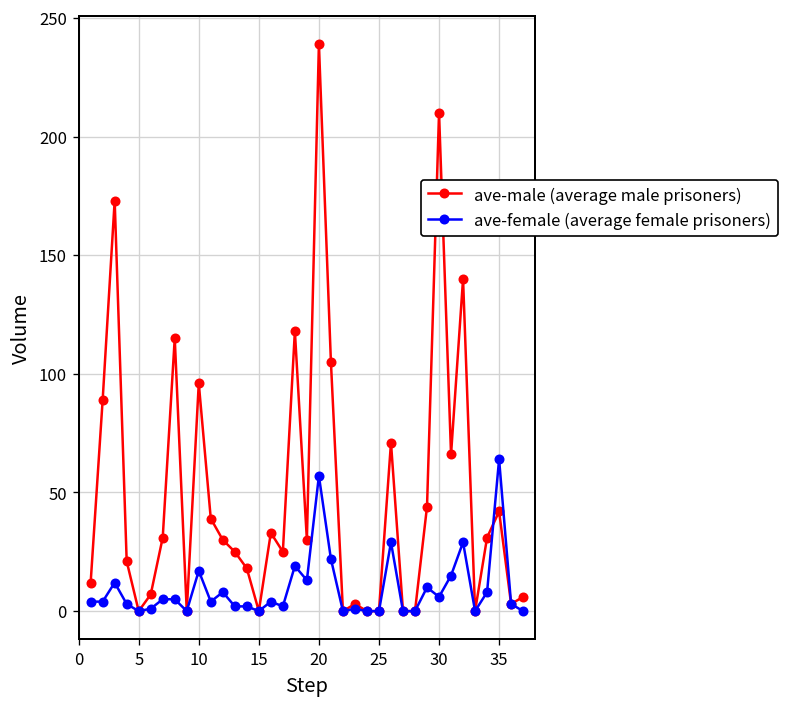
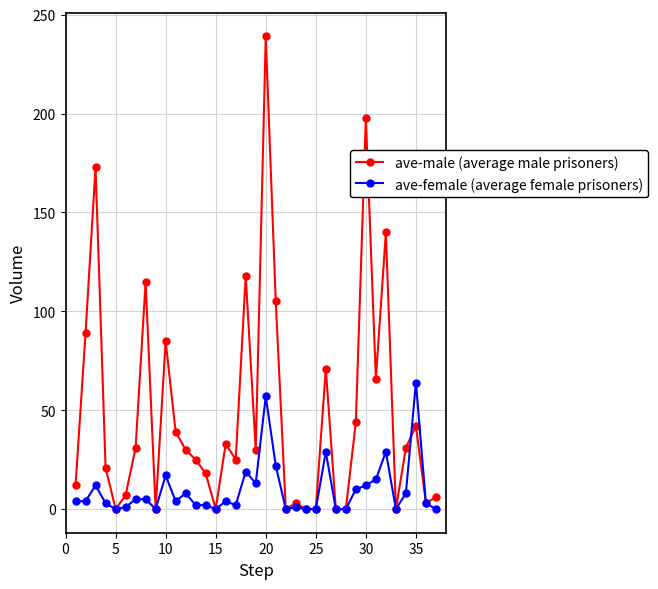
ave-male (average male prisoners), 10: 96 -> 85
ave-male (average male prisoners), 30: 210 -> 198
ave-female (average female prisoners), 30: 6 -> 12
